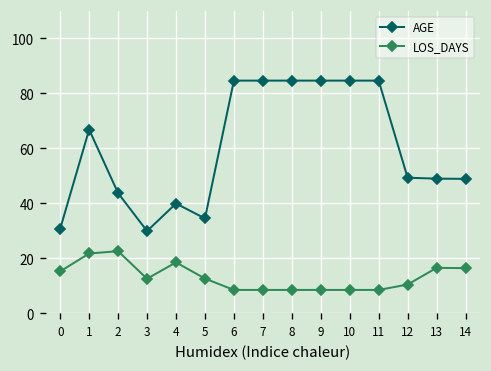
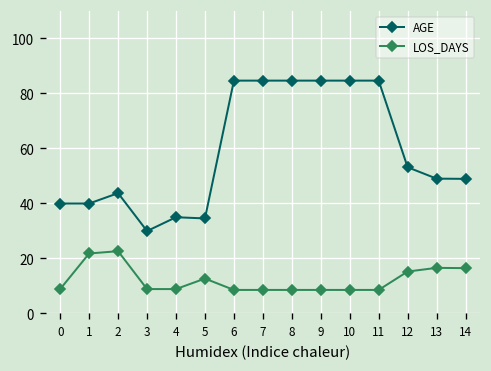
AGE, 0: 31 -> 40
LOS_DAYS, 0: 15 -> 9
AGE, 1: 67 -> 40
LOS_DAYS, 3: 13 -> 9
AGE, 4: 40 -> 35
LOS_DAYS, 4: 18 -> 9
AGE, 12: 49 -> 53
LOS_DAYS, 12: 10 -> 15
